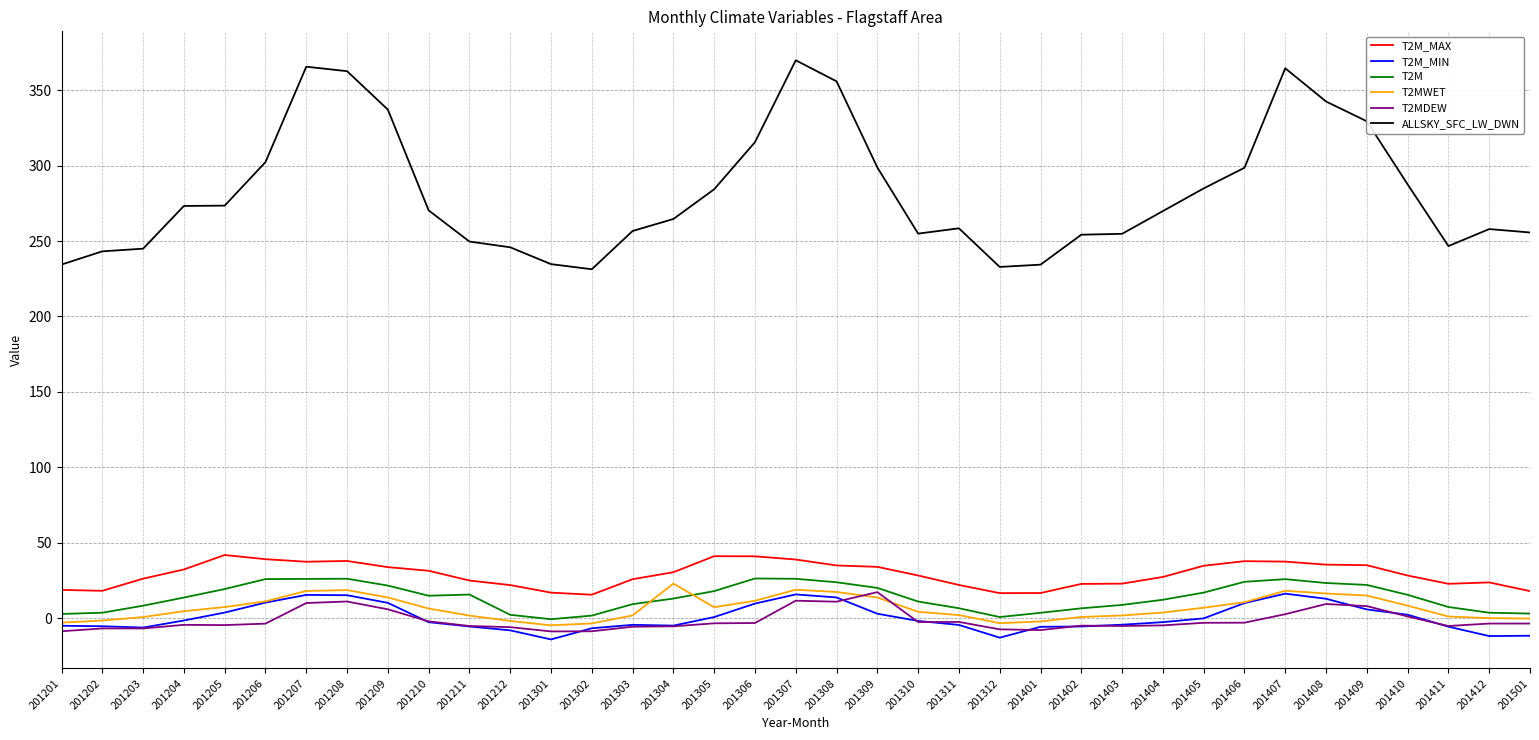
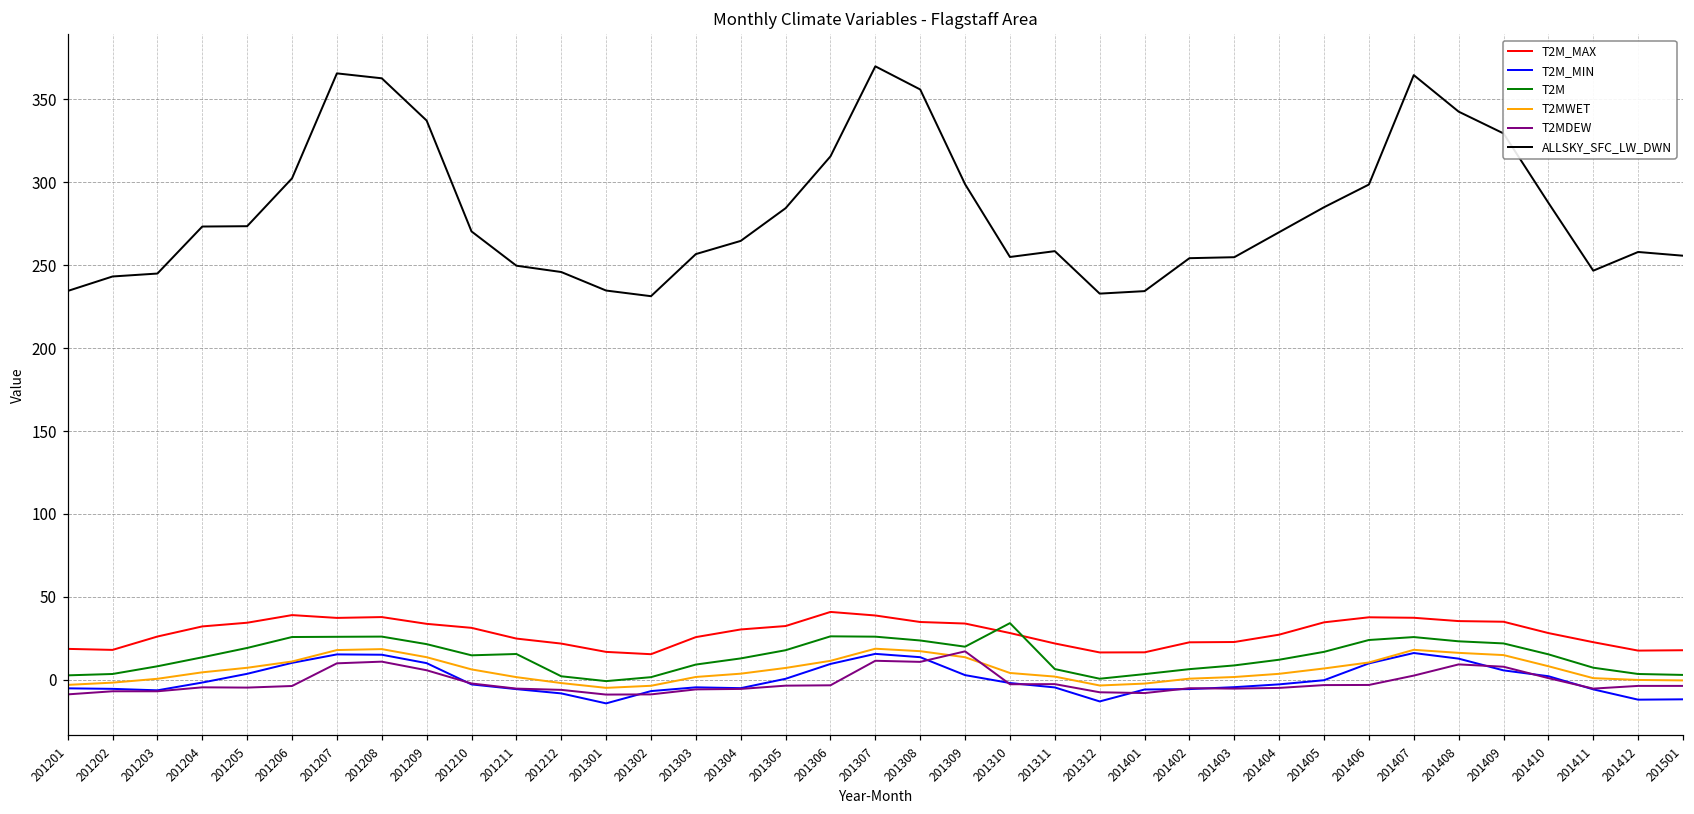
T2M_MAX, 201205: 42 -> 34
T2MWET, 201304: 23 -> 4
T2M_MAX, 201305: 41 -> 32
T2M, 201310: 11 -> 34
T2M_MAX, 201412: 24 -> 18
